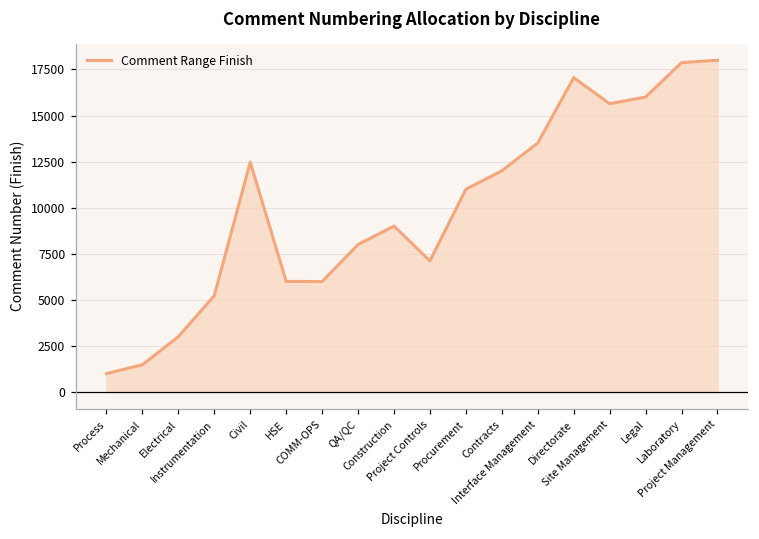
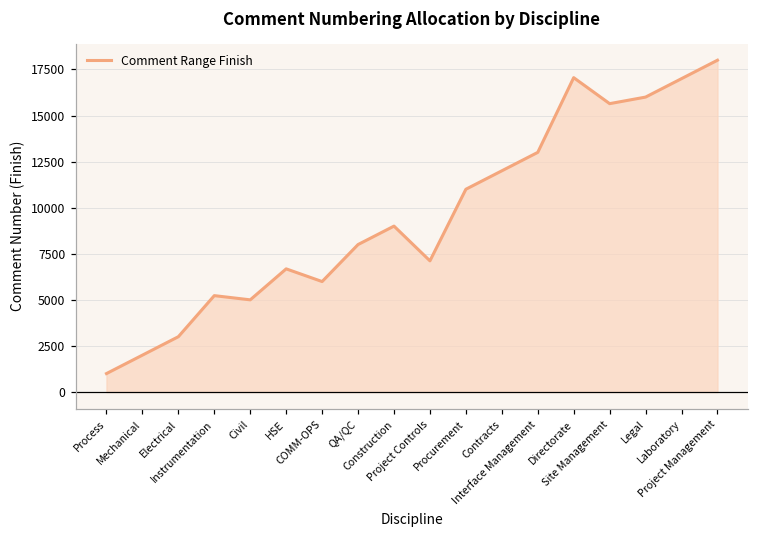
Mechanical: 1500 -> 2000
Civil: 12500 -> 5000
HSE: 6000 -> 6700
Interface Management: 13500 -> 13000
Laboratory: 17900 -> 17000
